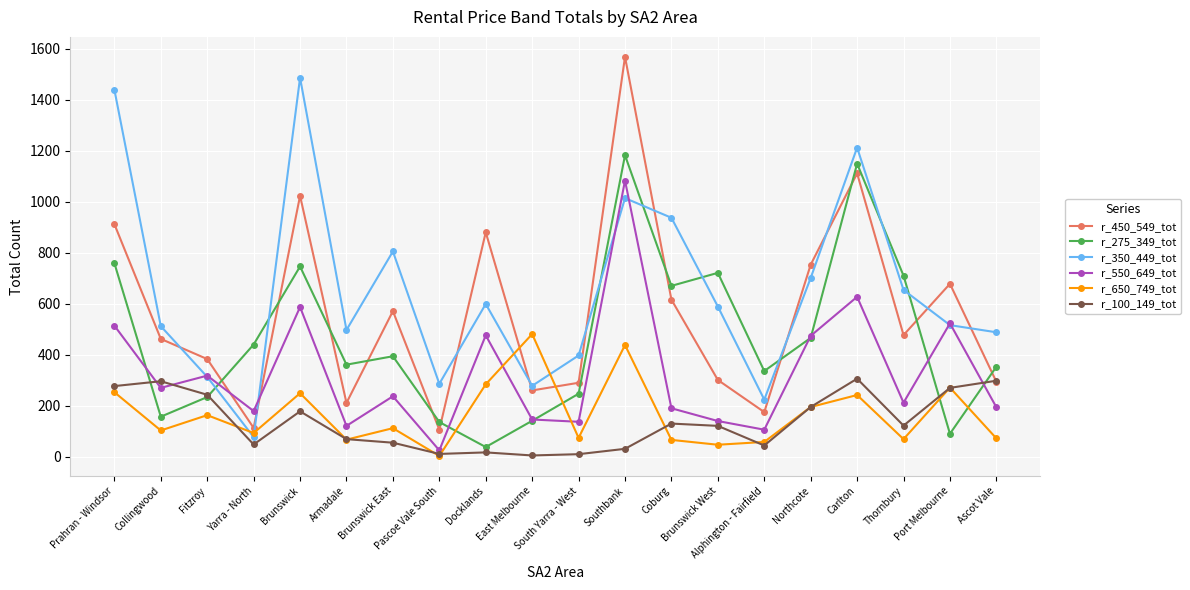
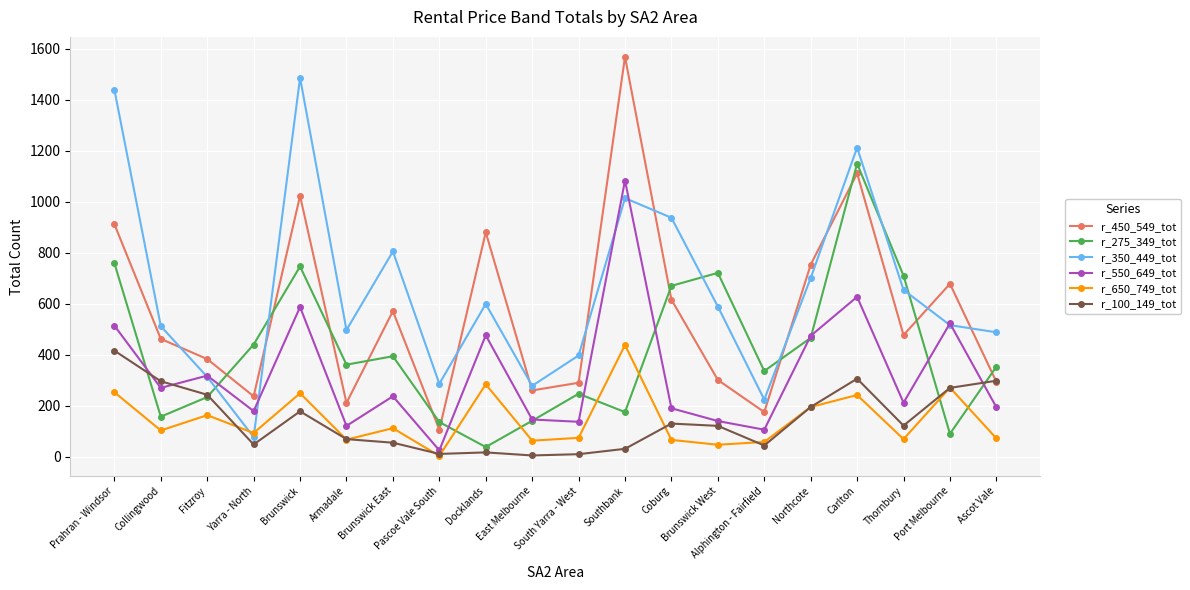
r_100_149_tot, Prahran - Windsor: 280 -> 420
r_450_549_tot, Yarra - North: 110 -> 240
r_650_749_tot, East Melbourne: 480 -> 60
r_275_349_tot, Southbank: 1180 -> 180
